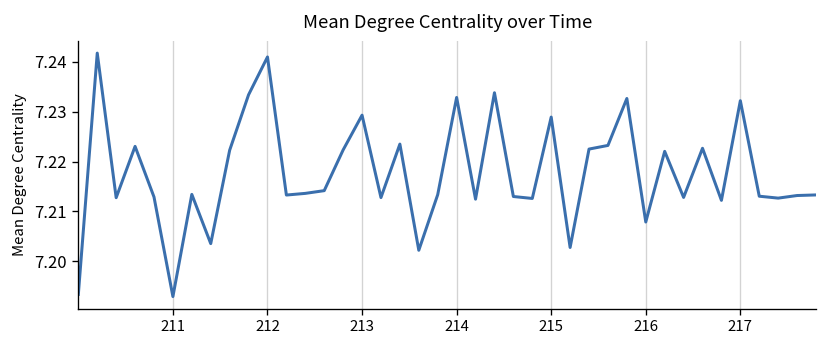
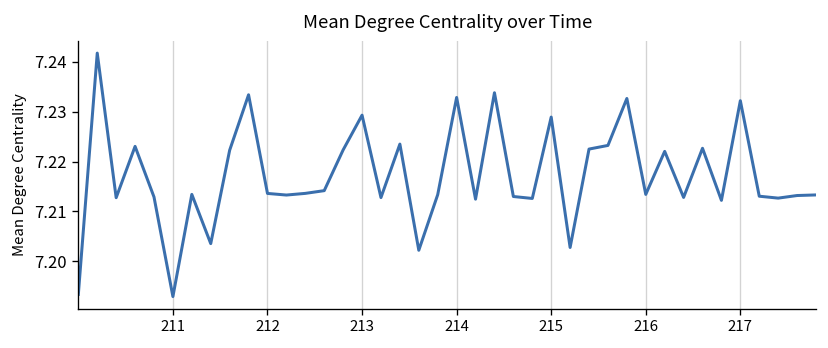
212: 7.241 -> 7.214
216: 7.208 -> 7.213
